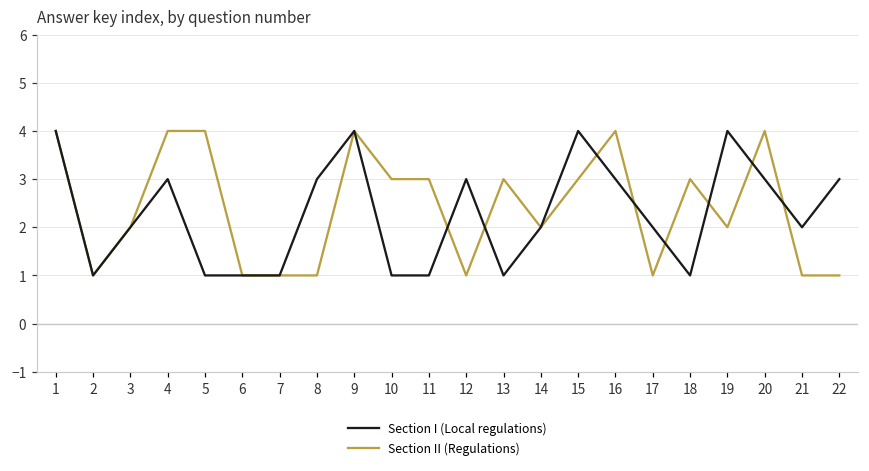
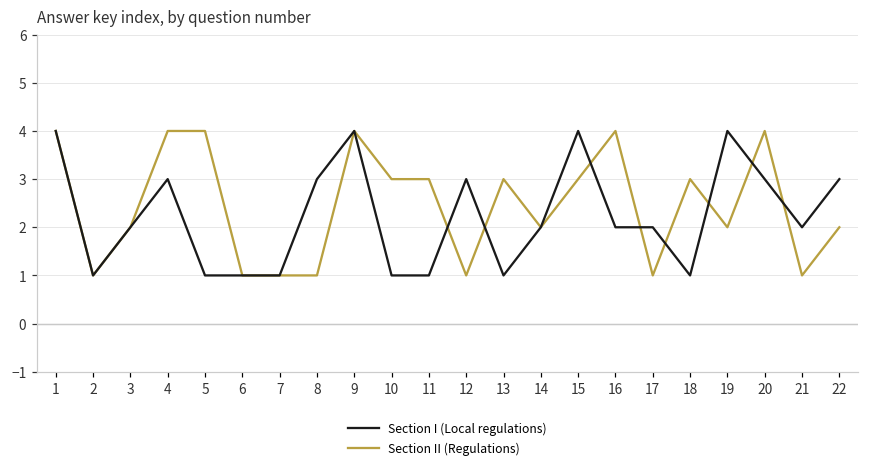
Section I (Local regulations), 16: 3 -> 2
Section II (Regulations), 22: 1 -> 2
